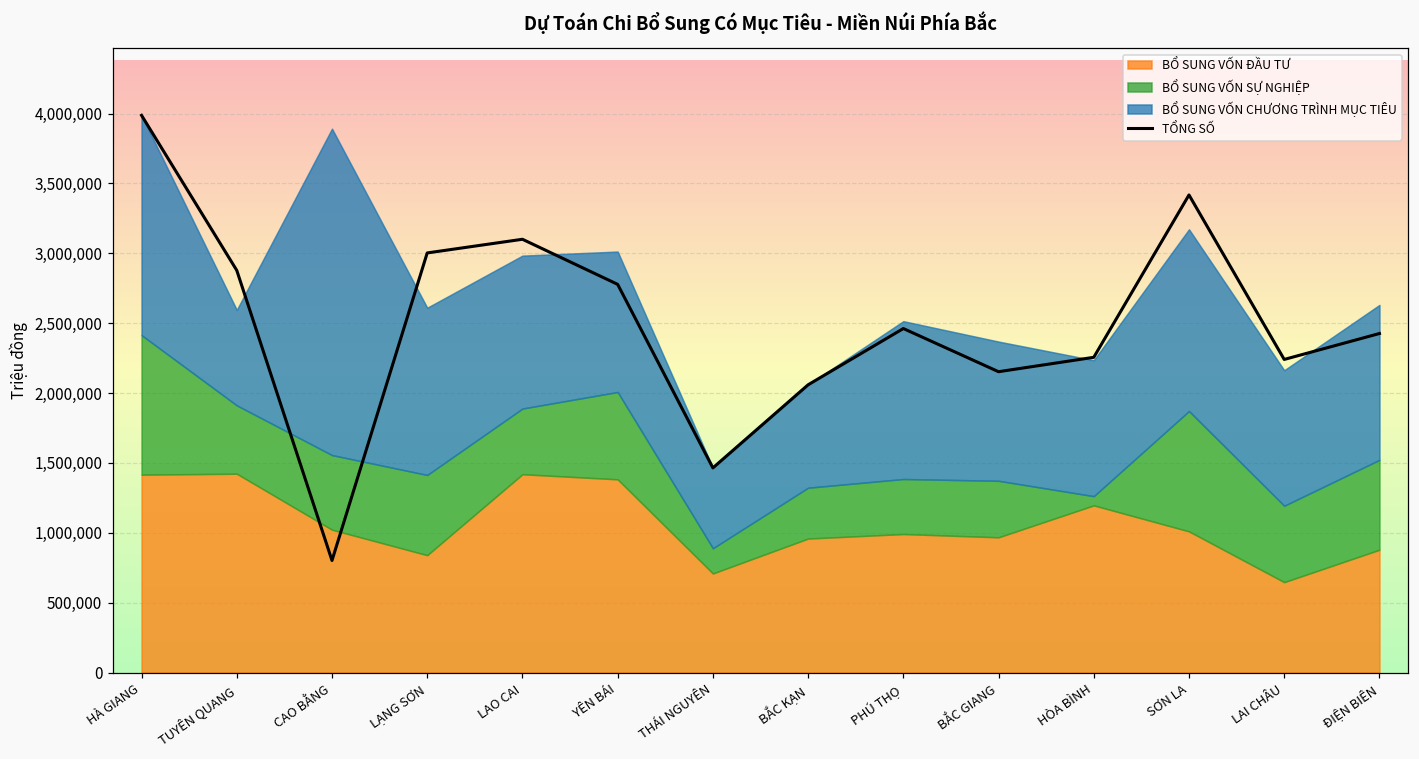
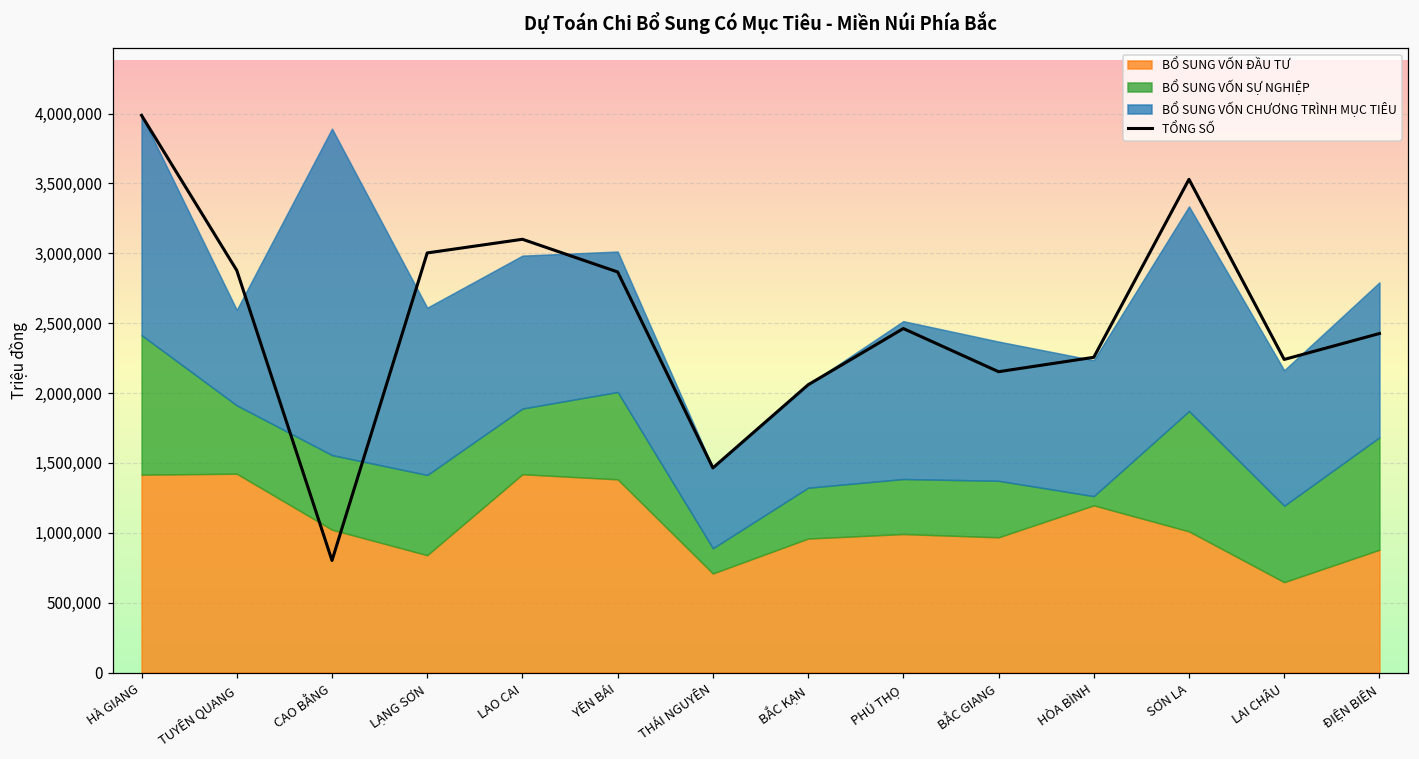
TỔNG SỐ, YÊN BÁI: 2,780,000 -> 2,870,000
TỔNG SỐ, SƠN LA: 3,420,000 -> 3,530,000
BỔ SUNG VỐN CHƯƠNG TRÌNH MỤC TIÊU, SƠN LA: 1,300,000 -> 1,460,000
BỔ SUNG VỐN SỰ NGHIỆP, ĐIỆN BIÊN: 640,000 -> 800,000
